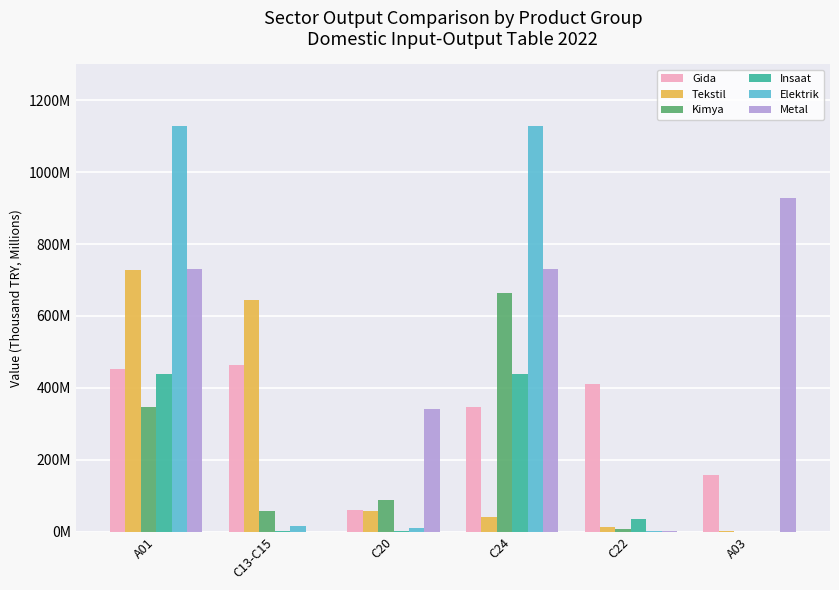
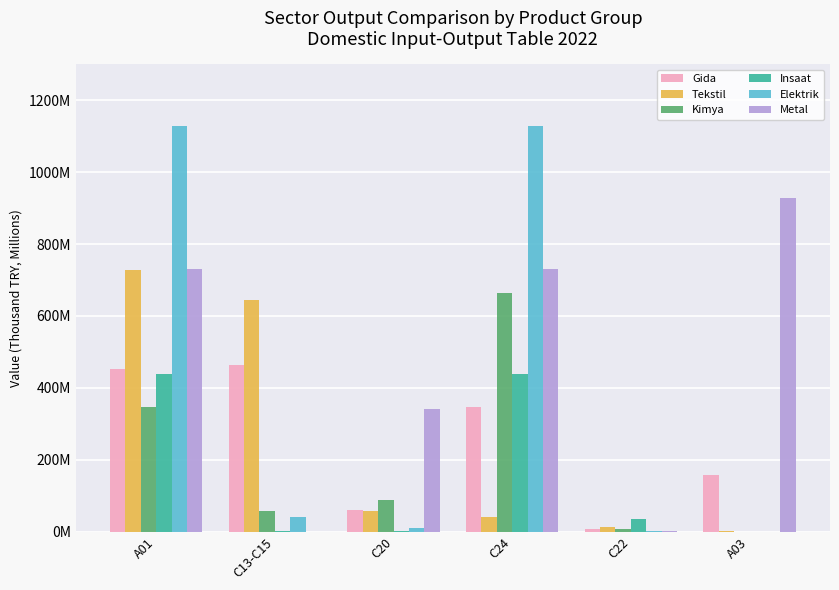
Elektrik, C13-C15: 20000000 -> 40000000
Gida, C22: 410000000 -> 10000000
